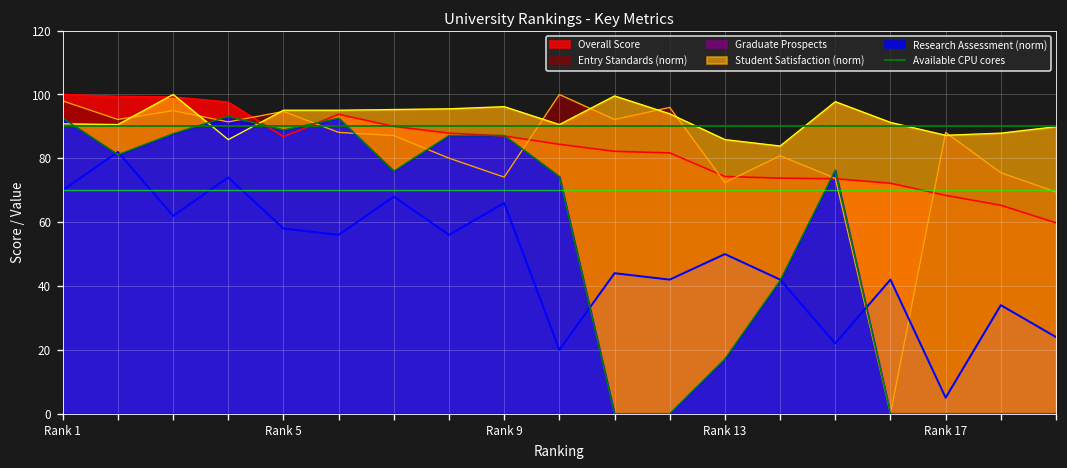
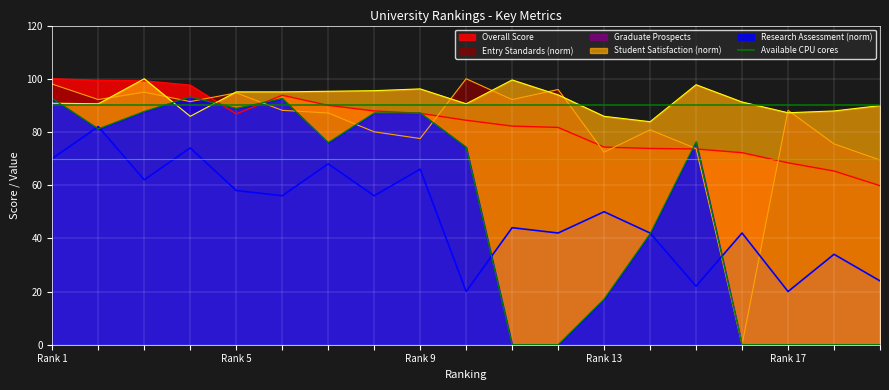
Entry Standards (norm), Rank 9: 74 -> 78
Graduate Prospects, Rank 17: 5 -> 20
